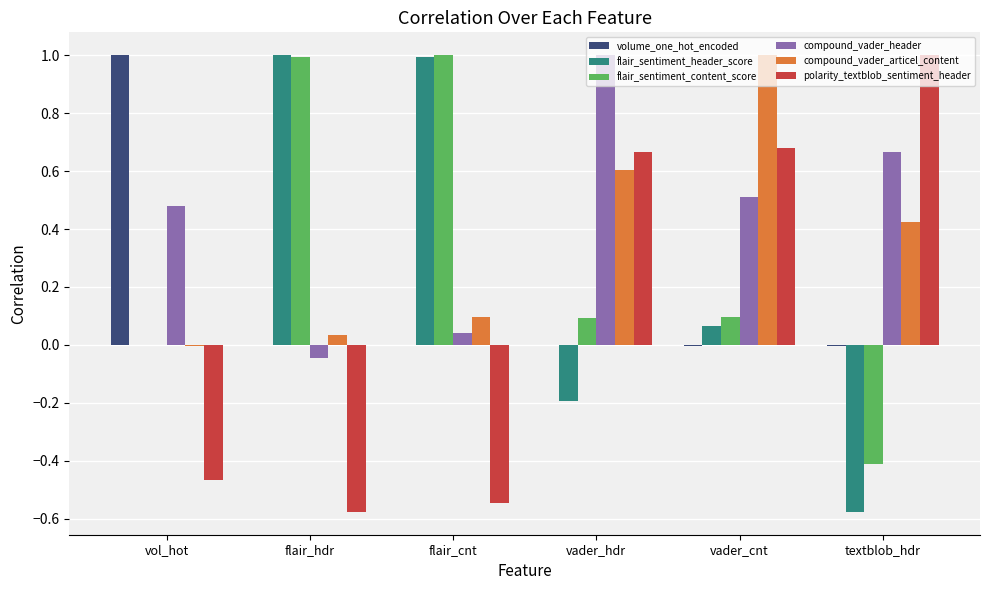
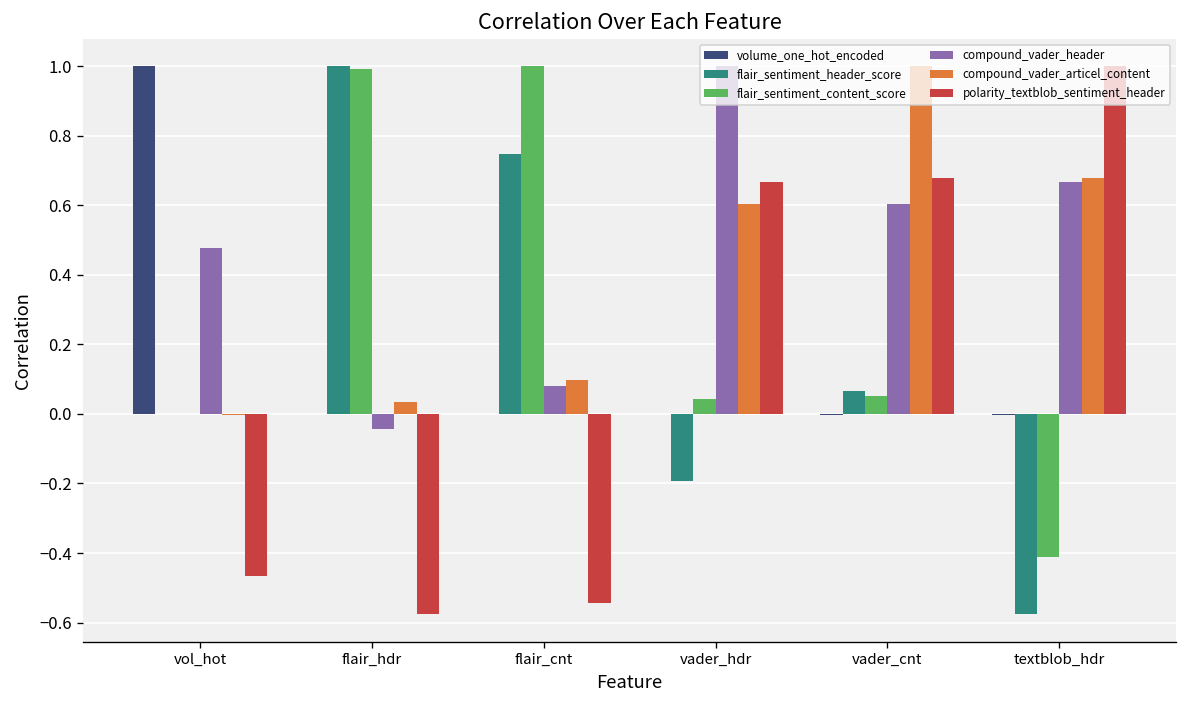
flair_sentiment_header_score, flair_cnt: 0.99 -> 0.75
compound_vader_header, flair_cnt: 0.04 -> 0.08
flair_sentiment_content_score, vader_hdr: 0.09 -> 0.04
flair_sentiment_content_score, vader_cnt: 0.10 -> 0.05
compound_vader_header, vader_cnt: 0.51 -> 0.60
compound_vader_articel_content, textblob_hdr: 0.43 -> 0.68
